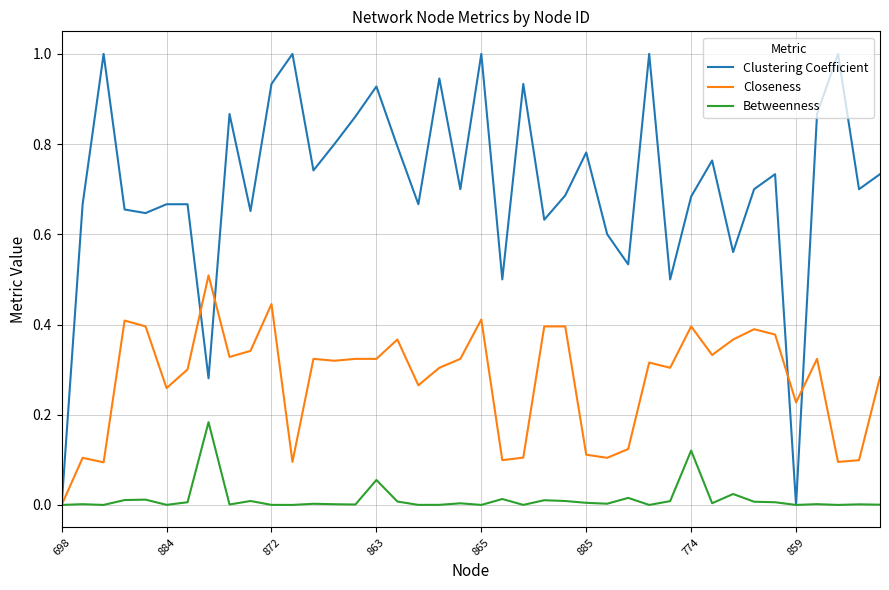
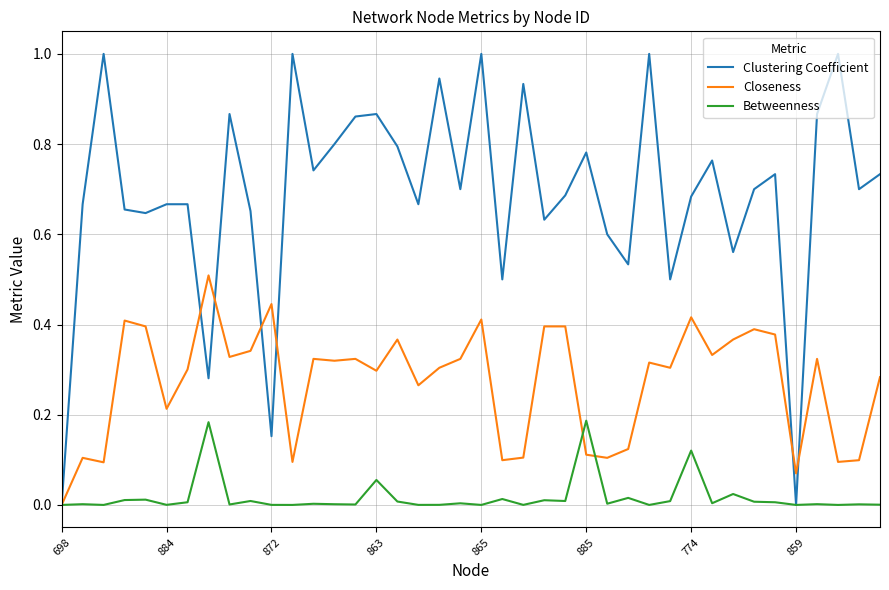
Closeness, 884: 0.26 -> 0.21
Clustering Coefficient, 872: 0.93 -> 0.15
Clustering Coefficient, 863: 0.93 -> 0.87
Closeness, 863: 0.32 -> 0.30
Betweenness, 885: 0.00 -> 0.19
Closeness, 774: 0.40 -> 0.42
Closeness, 859: 0.23 -> 0.07
